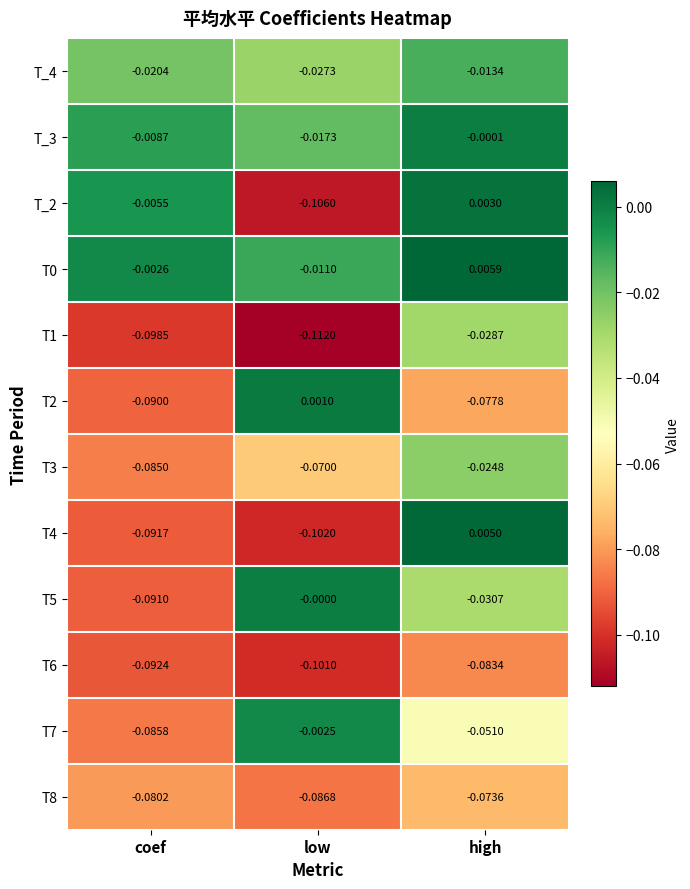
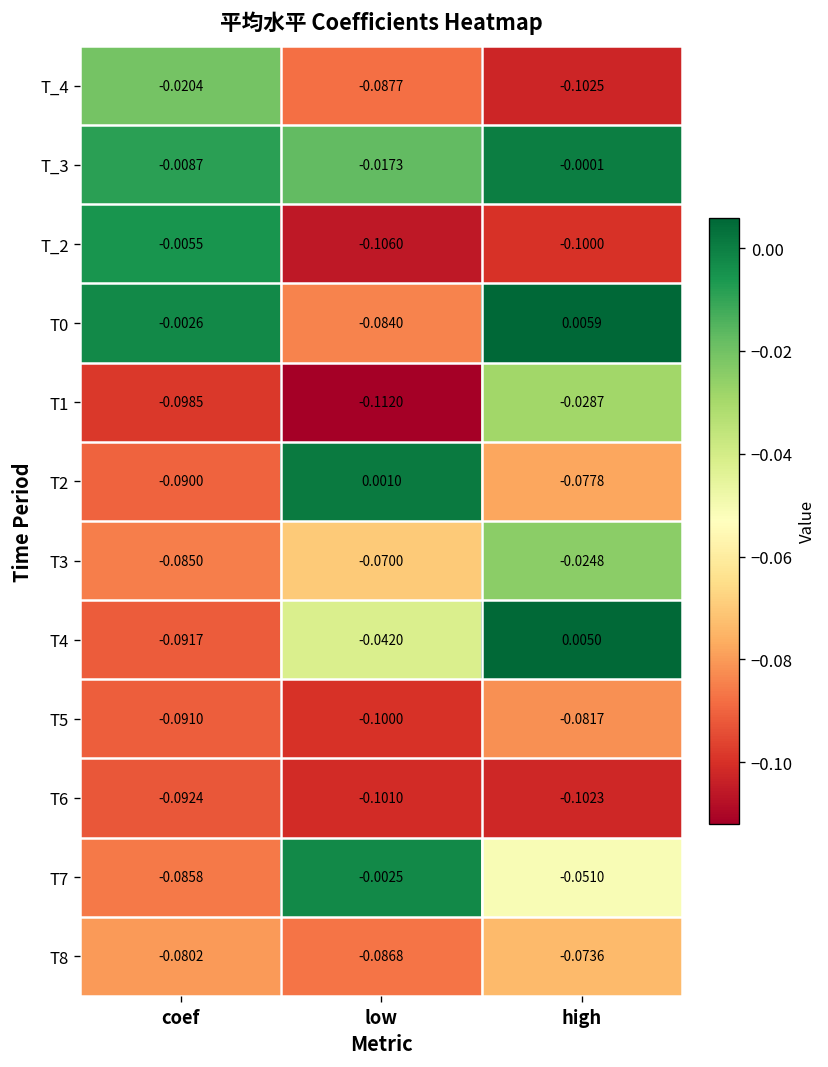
T_4, low: -0.0273 -> -0.0877
T_4, high: -0.0134 -> -0.1025
T_2, high: 0.0030 -> -0.1000
T0, low: -0.0110 -> -0.0840
T4, low: -0.1020 -> -0.0420
T5, low: -0.0000 -> -0.1000
T5, high: -0.0307 -> -0.0817
T6, high: -0.0834 -> -0.1023
